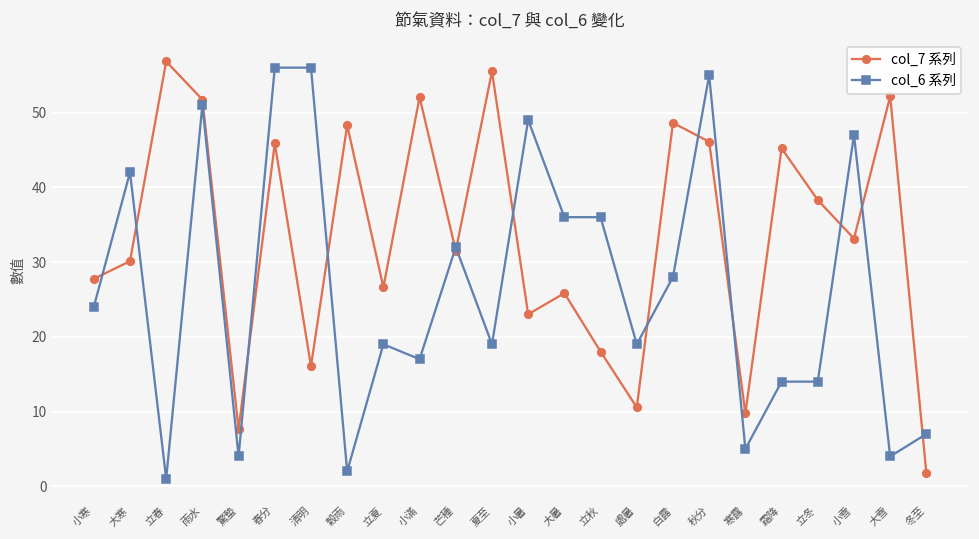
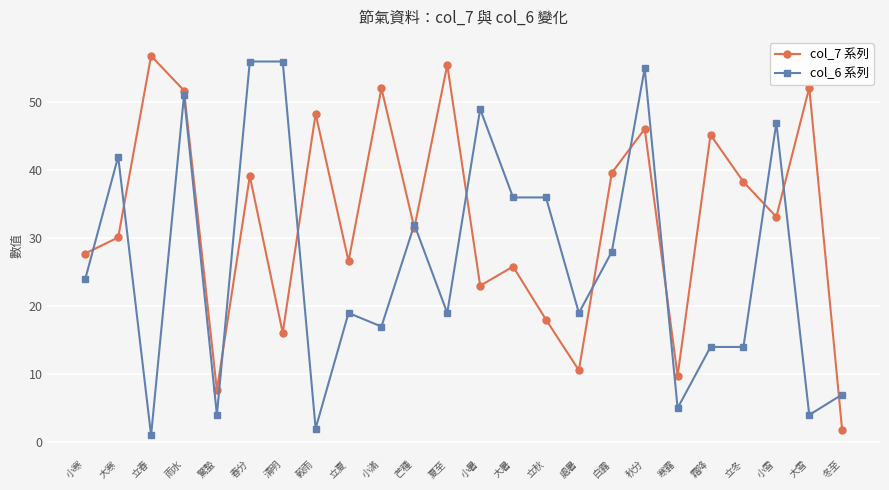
col_7 系列, 春分: 46 -> 39
col_7 系列, 白露: 49 -> 40
